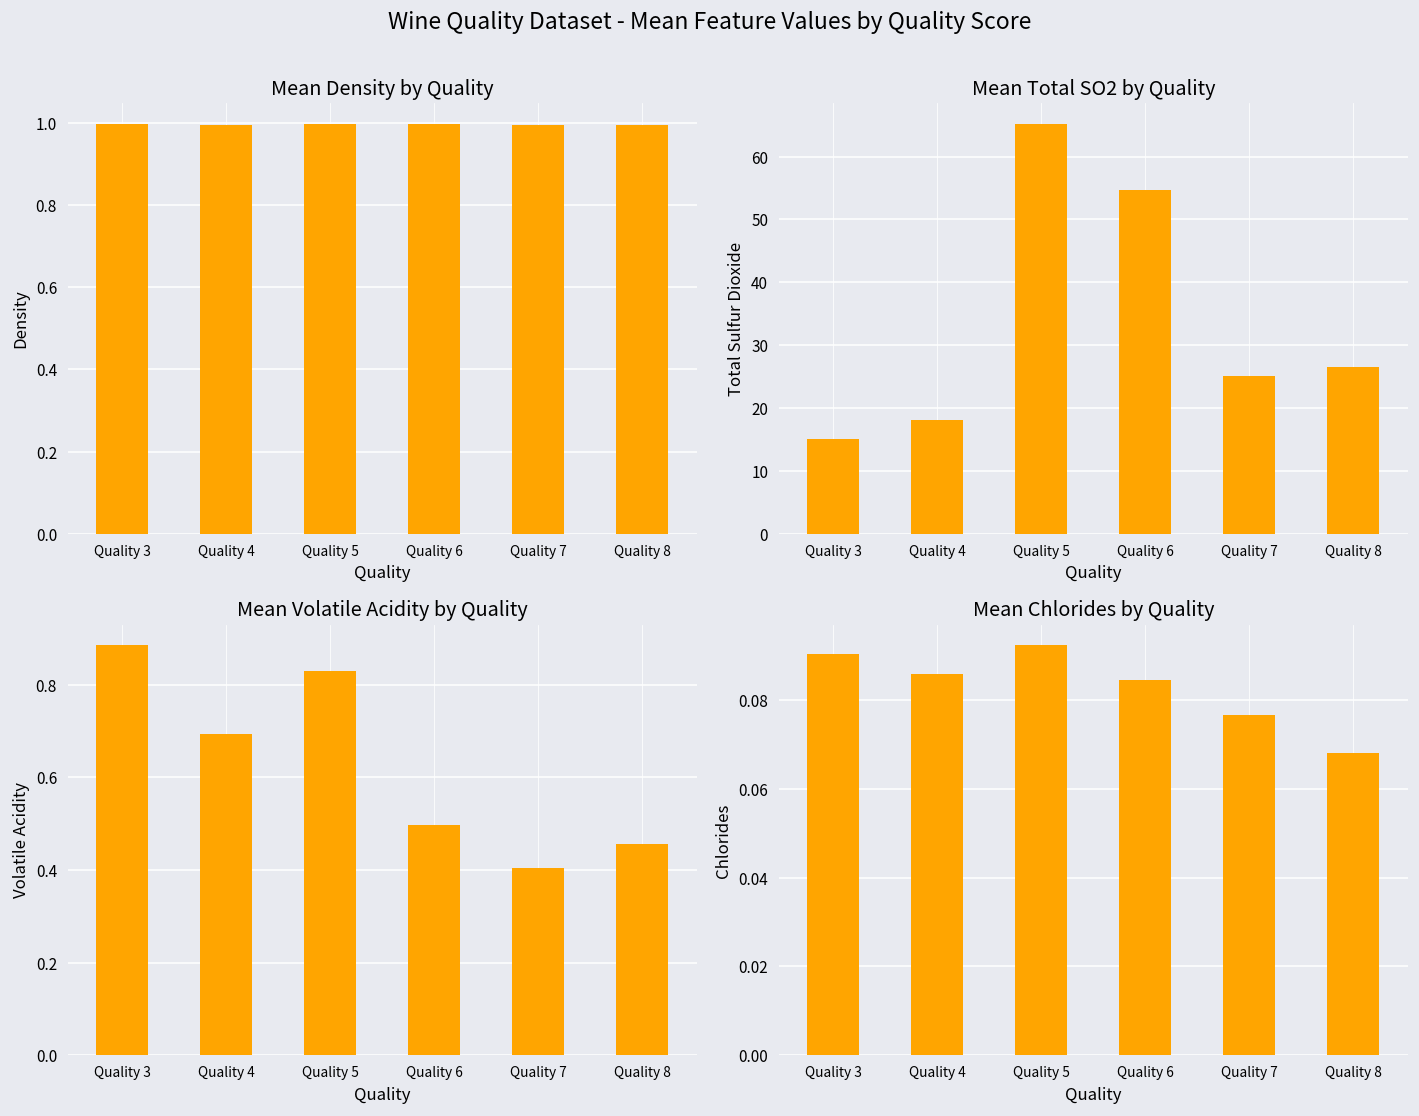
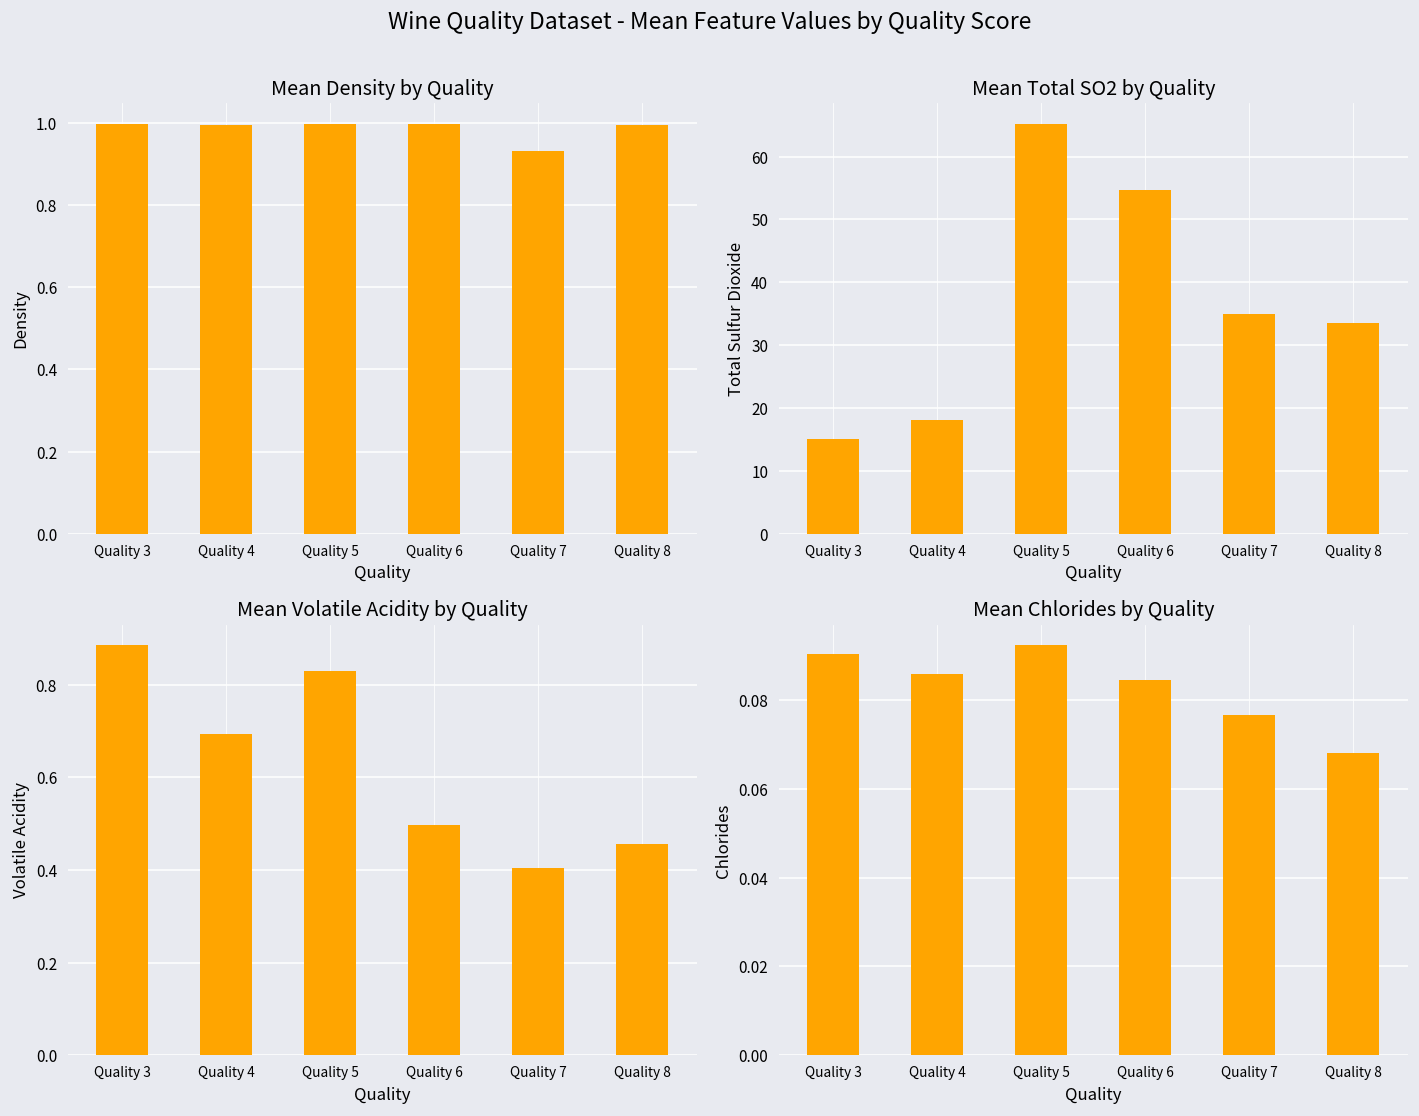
Mean Density by Quality, Quality 7: 1.00 -> 0.93
Mean Total SO2 by Quality, Quality 7: 25 -> 35
Mean Total SO2 by Quality, Quality 8: 26 -> 33
